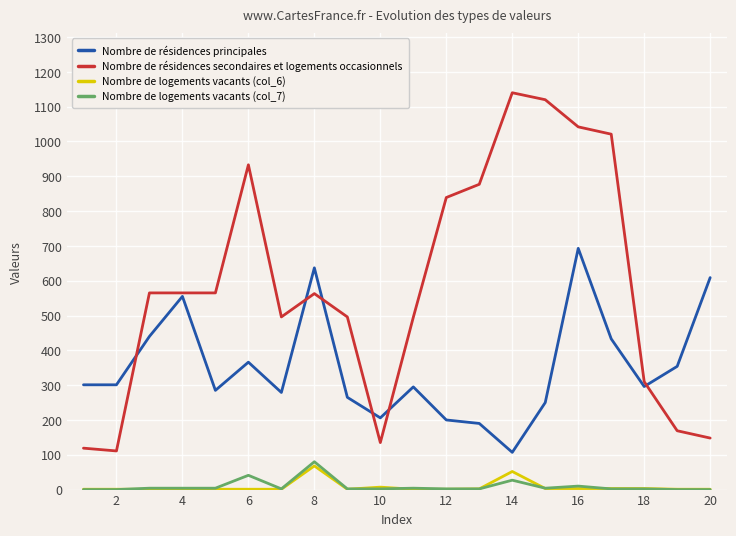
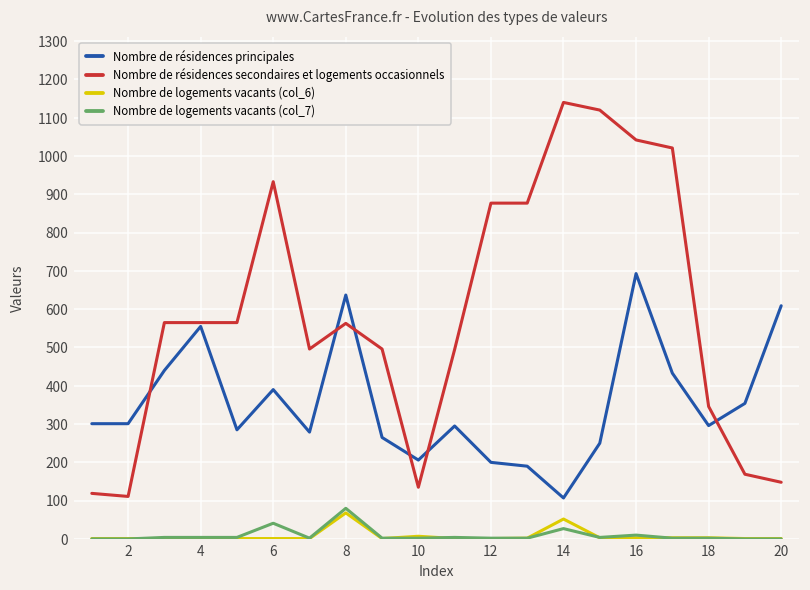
Nombre de résidences principales, 6: 370 -> 390
Nombre de résidences secondaires et logements occasionnels, 12: 840 -> 880
Nombre de résidences secondaires et logements occasionnels, 18: 310 -> 350
